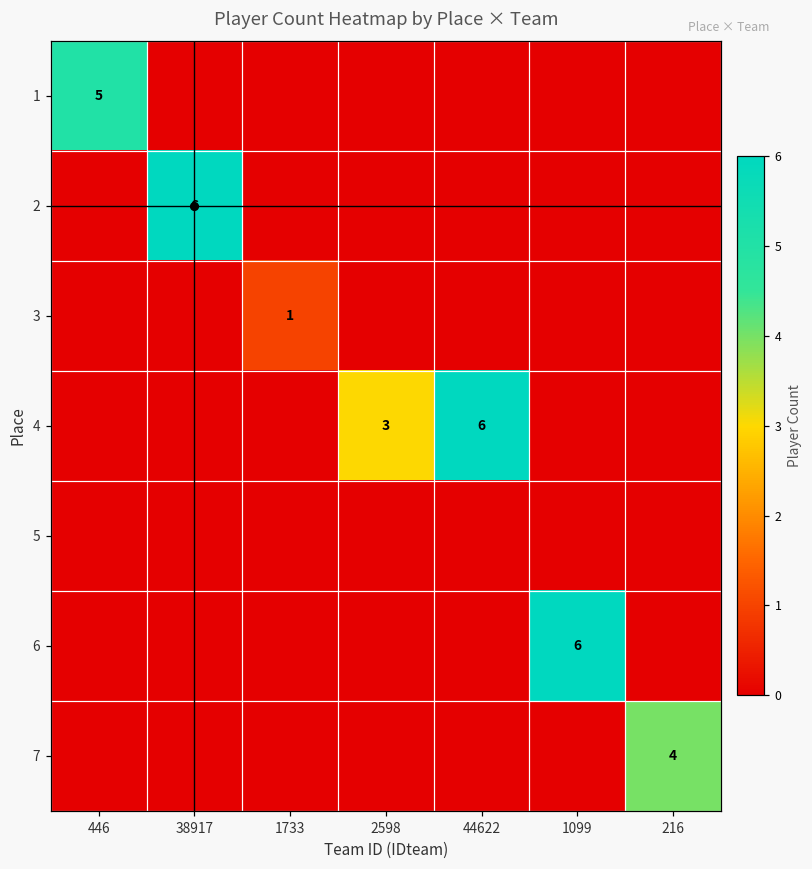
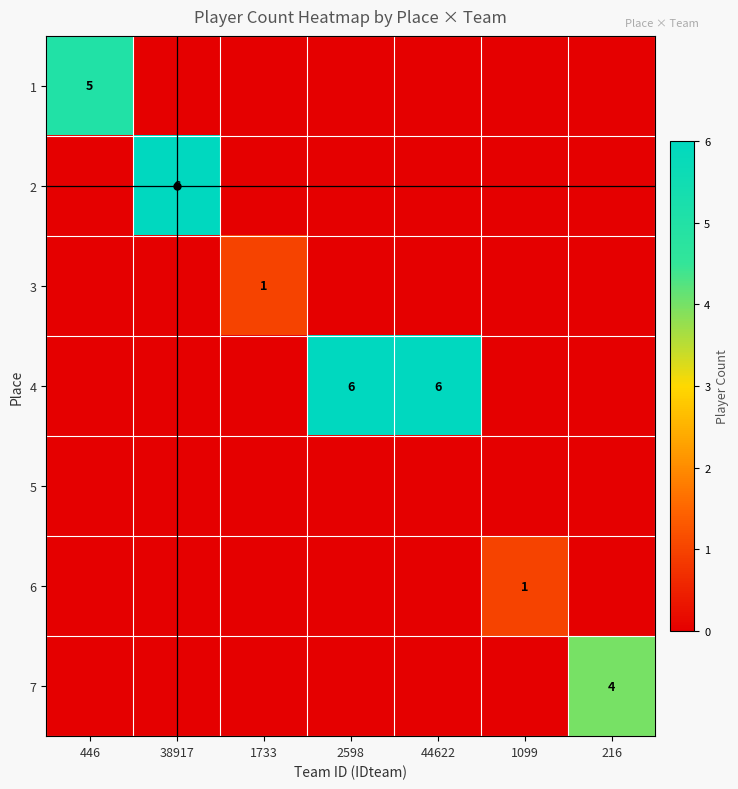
4, 2598: 3 -> 6
6, 1099: 6 -> 1
